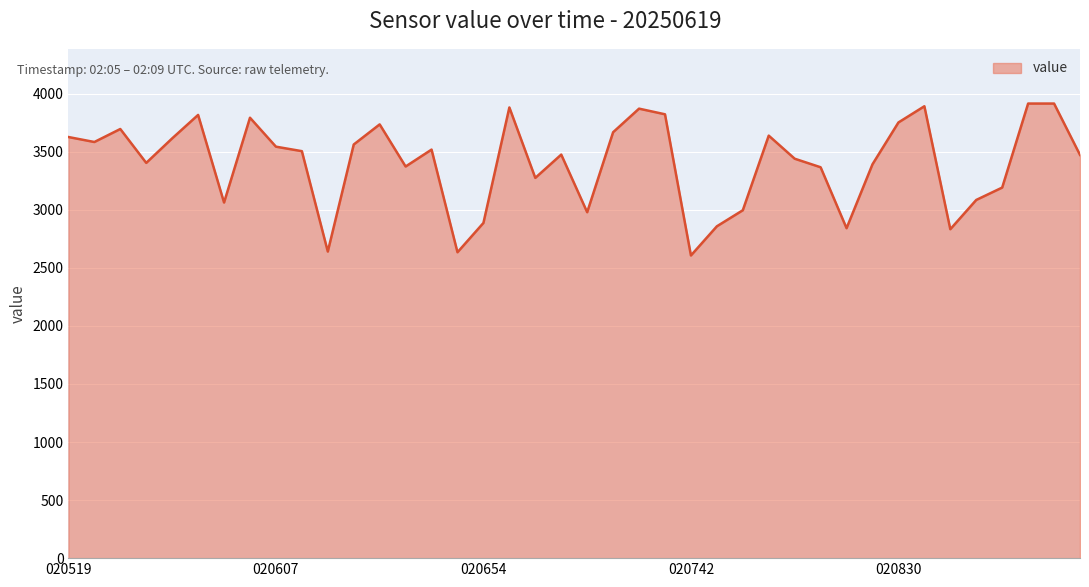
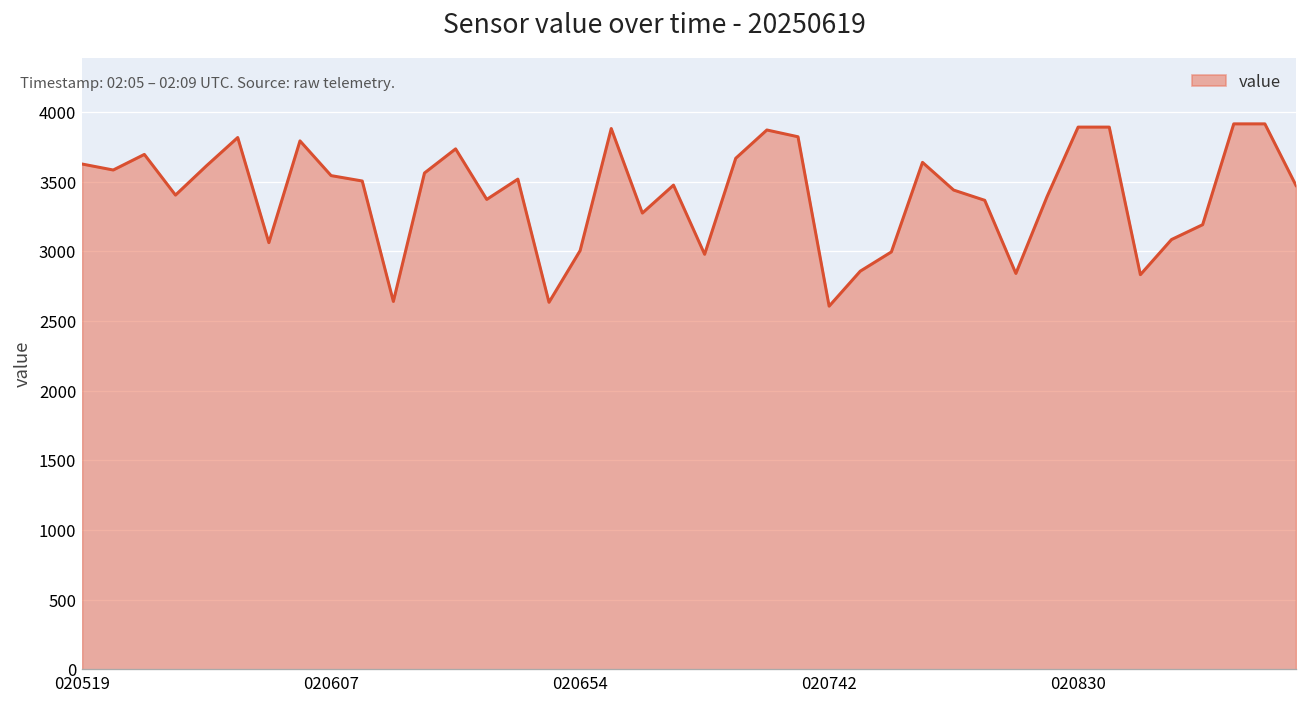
020654: 2890 -> 3010
020830: 3750 -> 3890
